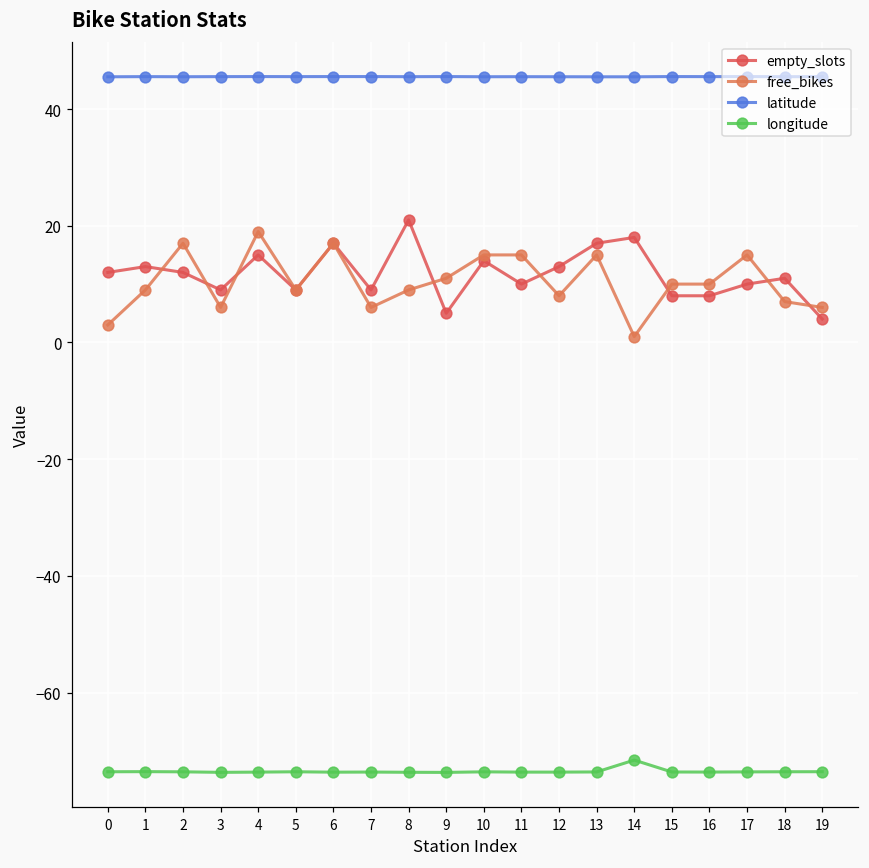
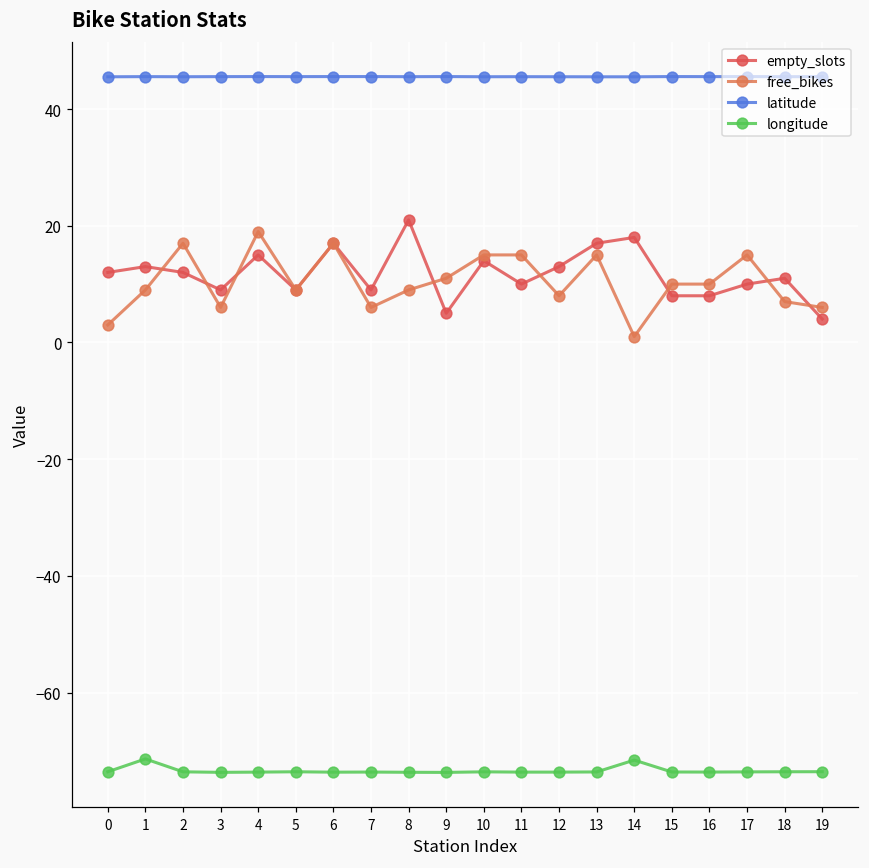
longitude, 1: -74 -> -71
